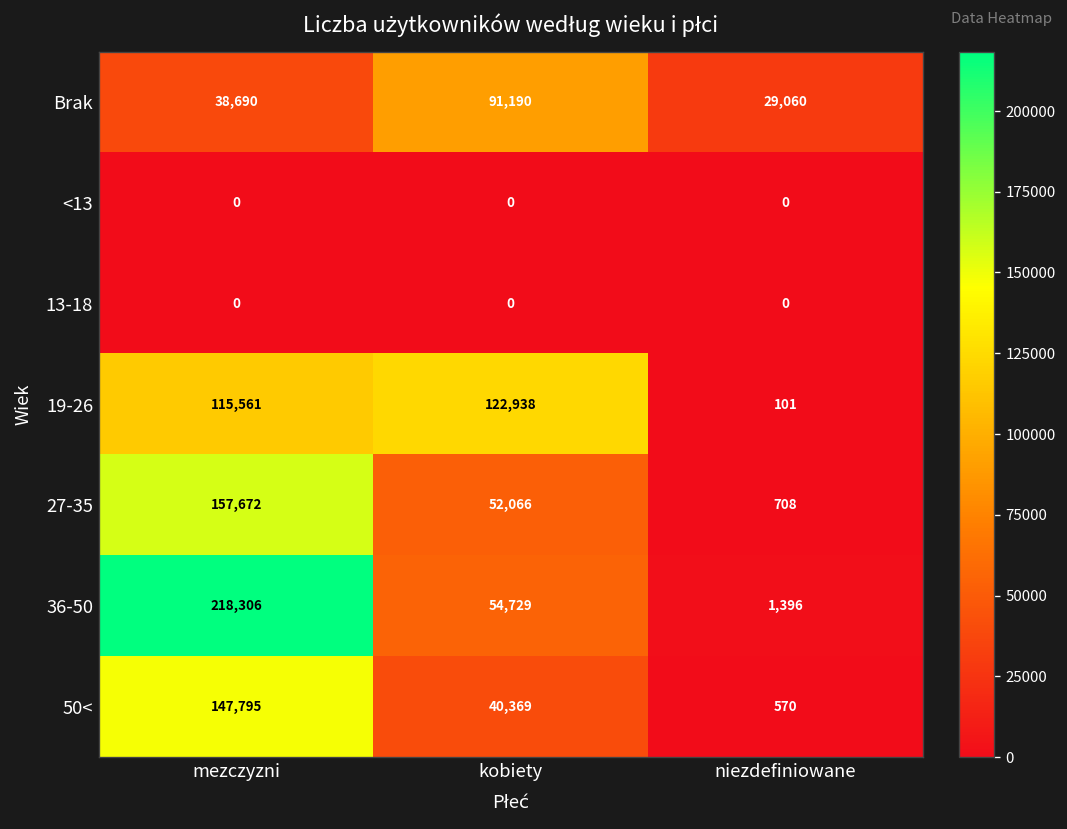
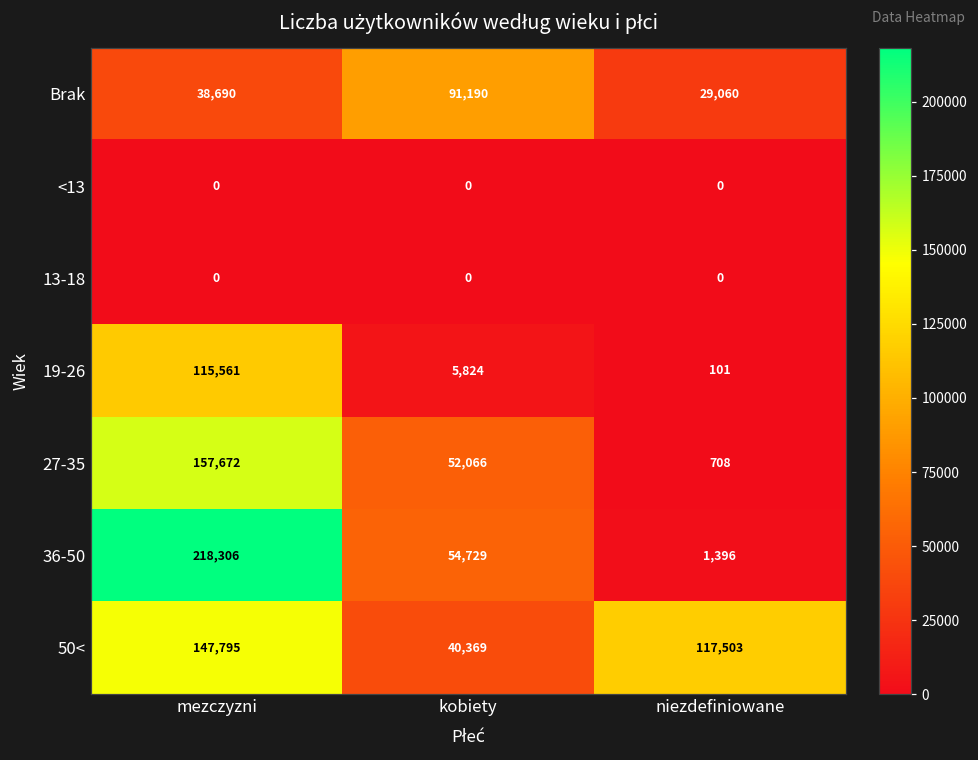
19-26, kobiety: 122,938 -> 5,824
50<, niezdefiniowane: 570 -> 117,503
